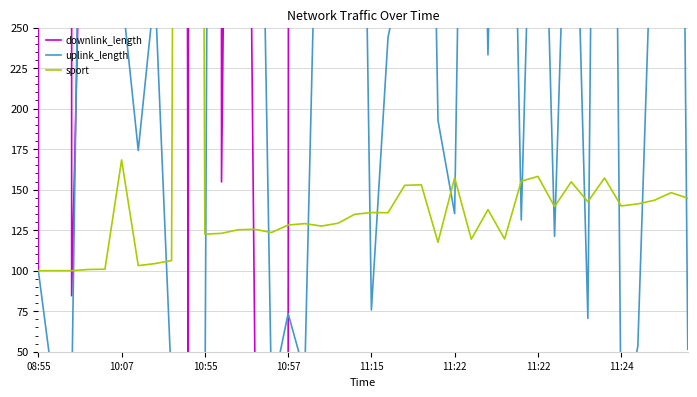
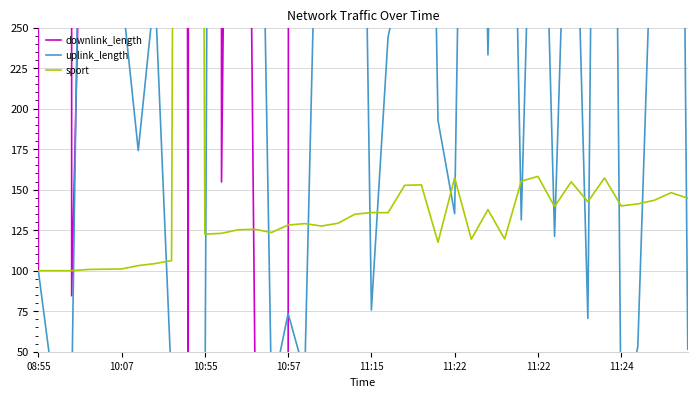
sport, 10:07: 168 -> 101
